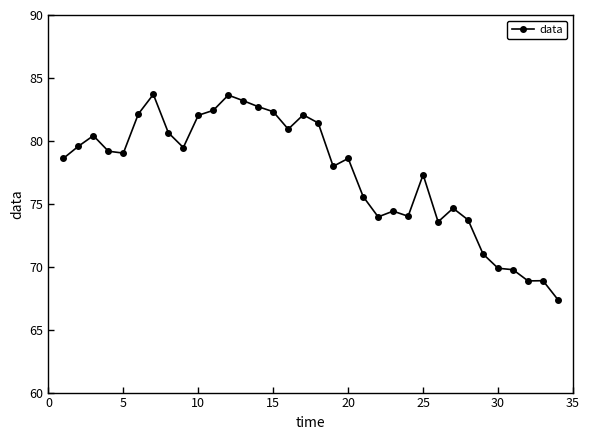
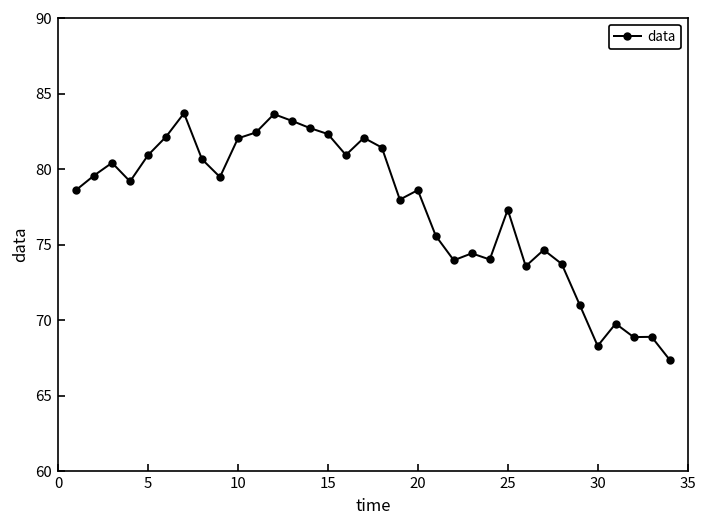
5: 79.0 -> 80.9
30: 69.9 -> 68.3
